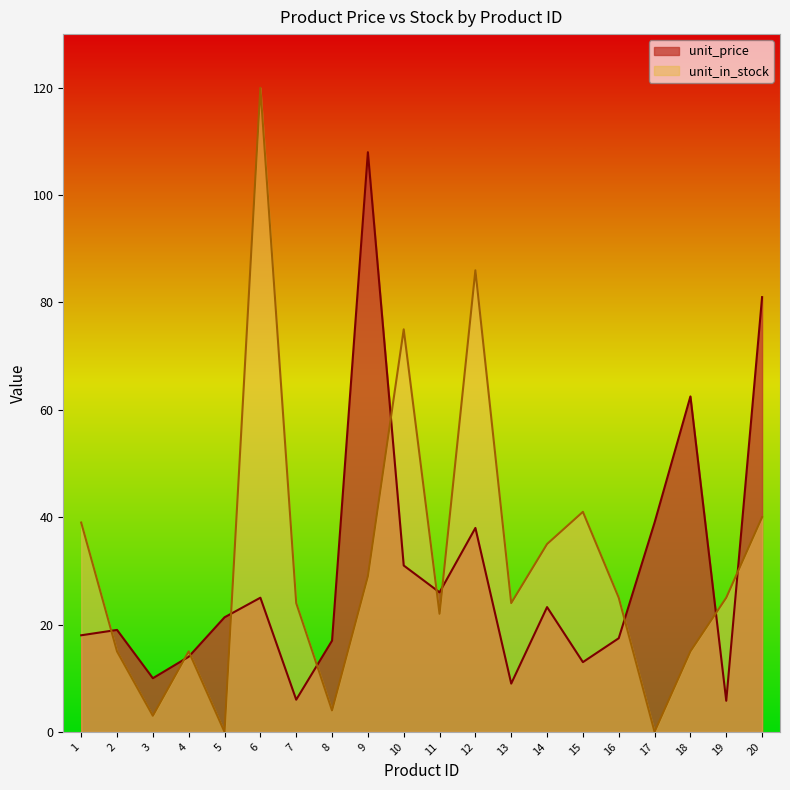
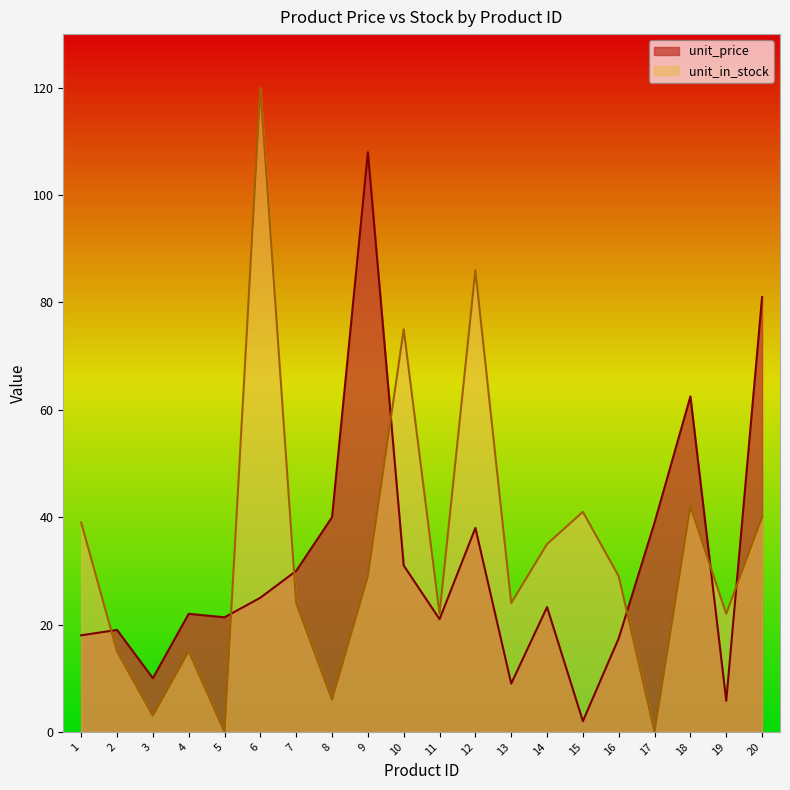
unit_price, 4: 14 -> 22
unit_price, 7: 6 -> 30
unit_price, 8: 17 -> 40
unit_in_stock, 8: 4 -> 6
unit_price, 11: 26 -> 21
unit_price, 15: 13 -> 2
unit_in_stock, 16: 25 -> 29
unit_in_stock, 18: 15 -> 42
unit_in_stock, 19: 25 -> 22
